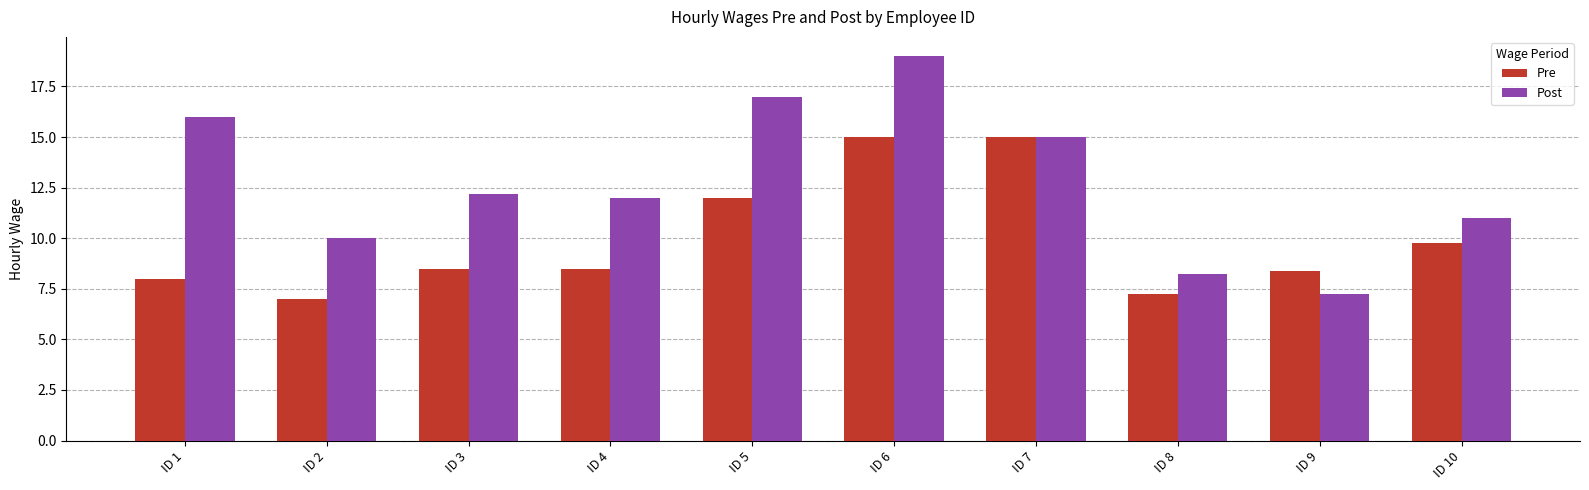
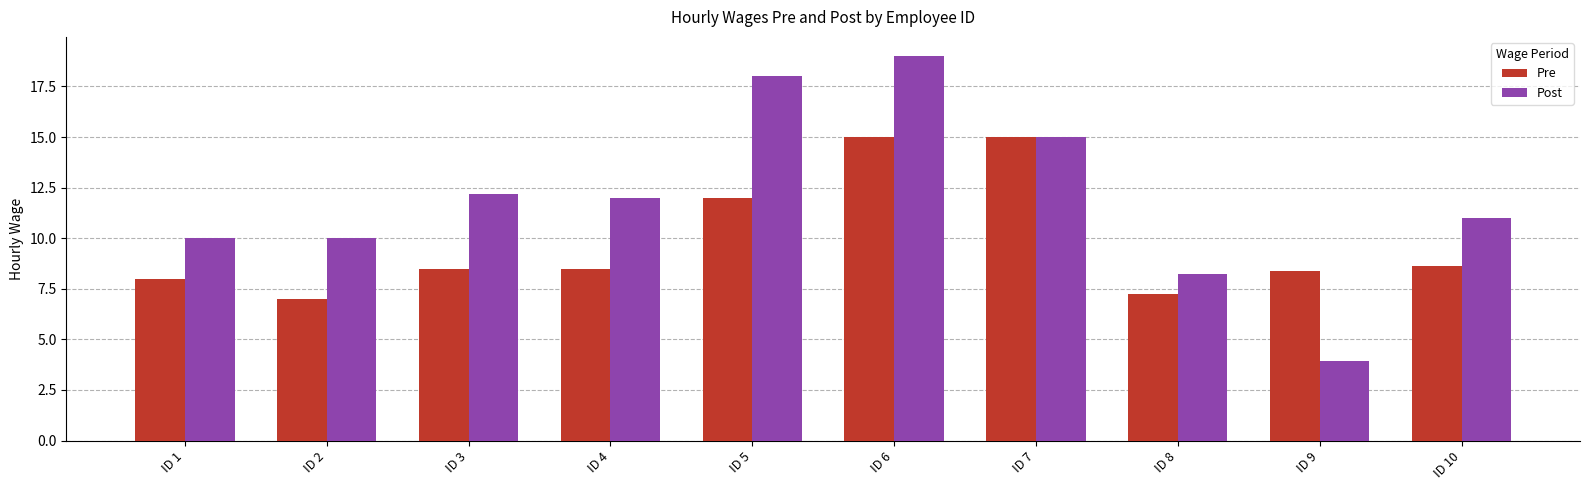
Post, ID 1: 16 -> 10
Post, ID 5: 17 -> 18
Post, ID 9: 7.3 -> 4.0
Pre, ID 10: 9.8 -> 8.6
